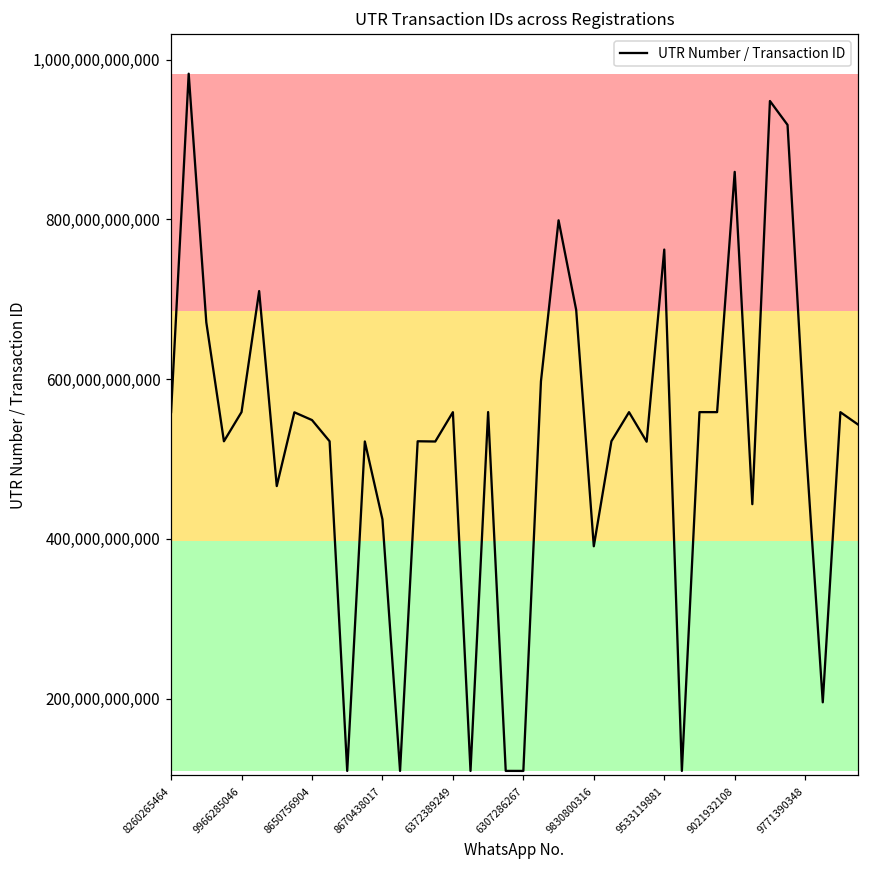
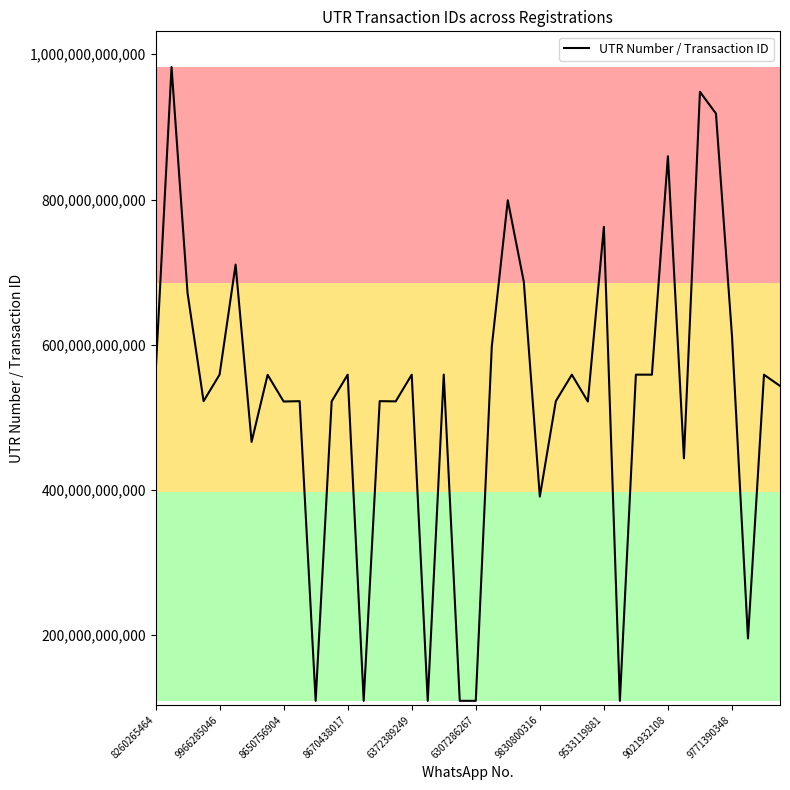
8650756904: 550,000,000,000 -> 520,000,000,000
8670438017: 420,000,000,000 -> 560,000,000,000
9771390348: 530,000,000,000 -> 610,000,000,000
